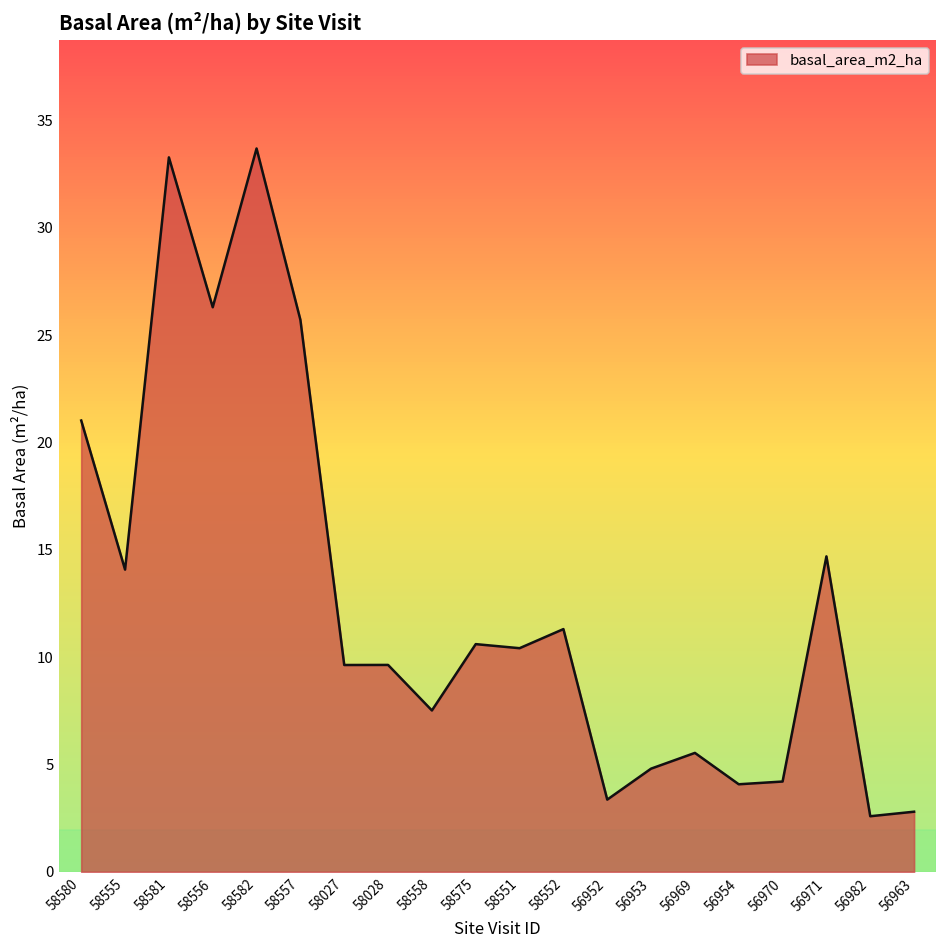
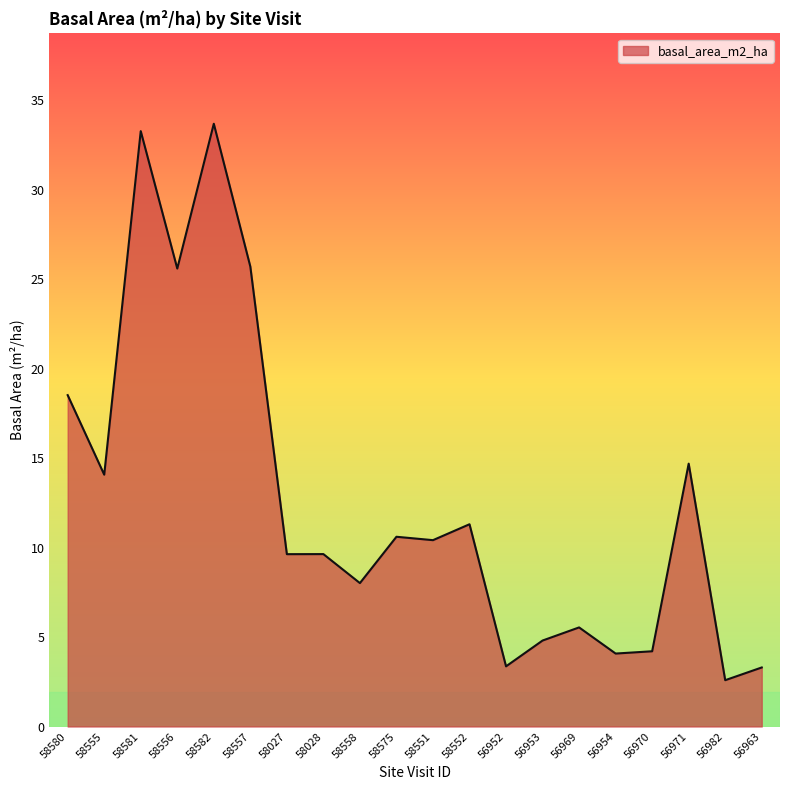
58580: 21.0 -> 18.5
58556: 26.3 -> 25.6
58558: 7.5 -> 8.0
56963: 2.8 -> 3.3
